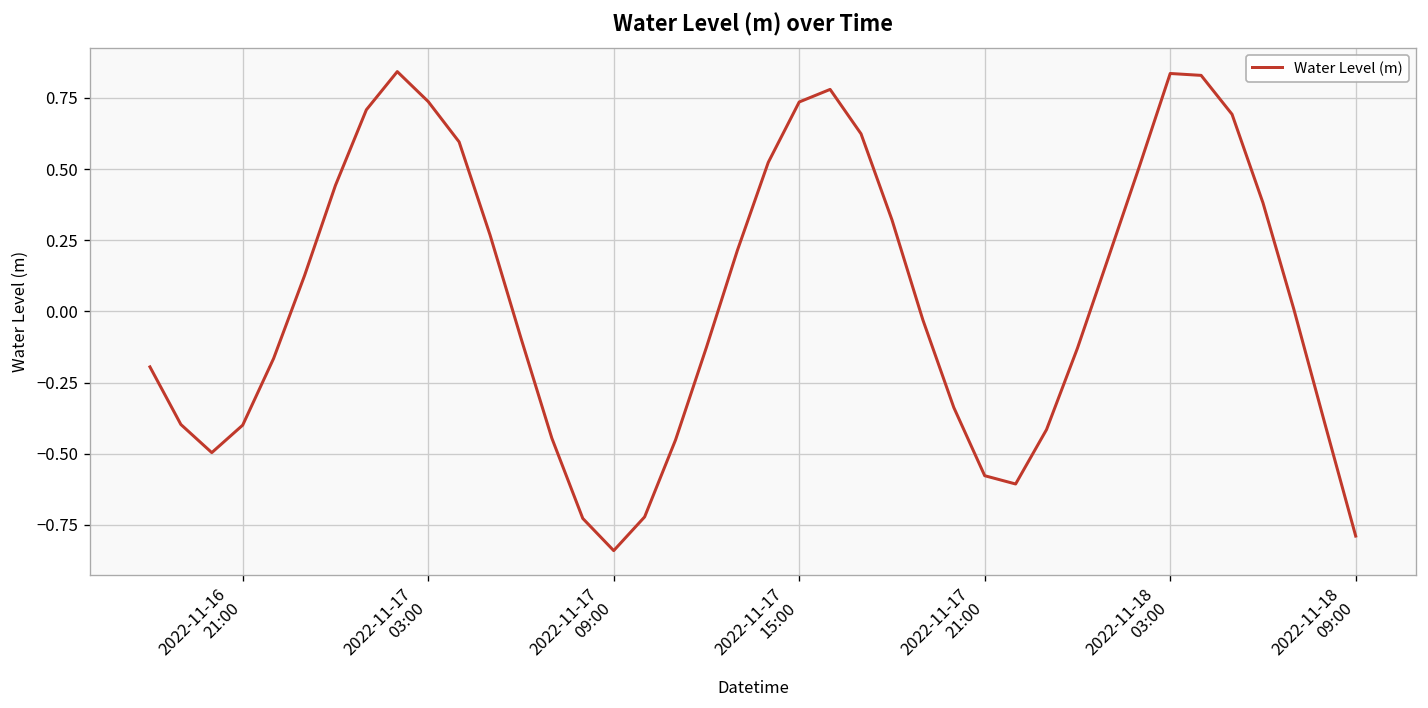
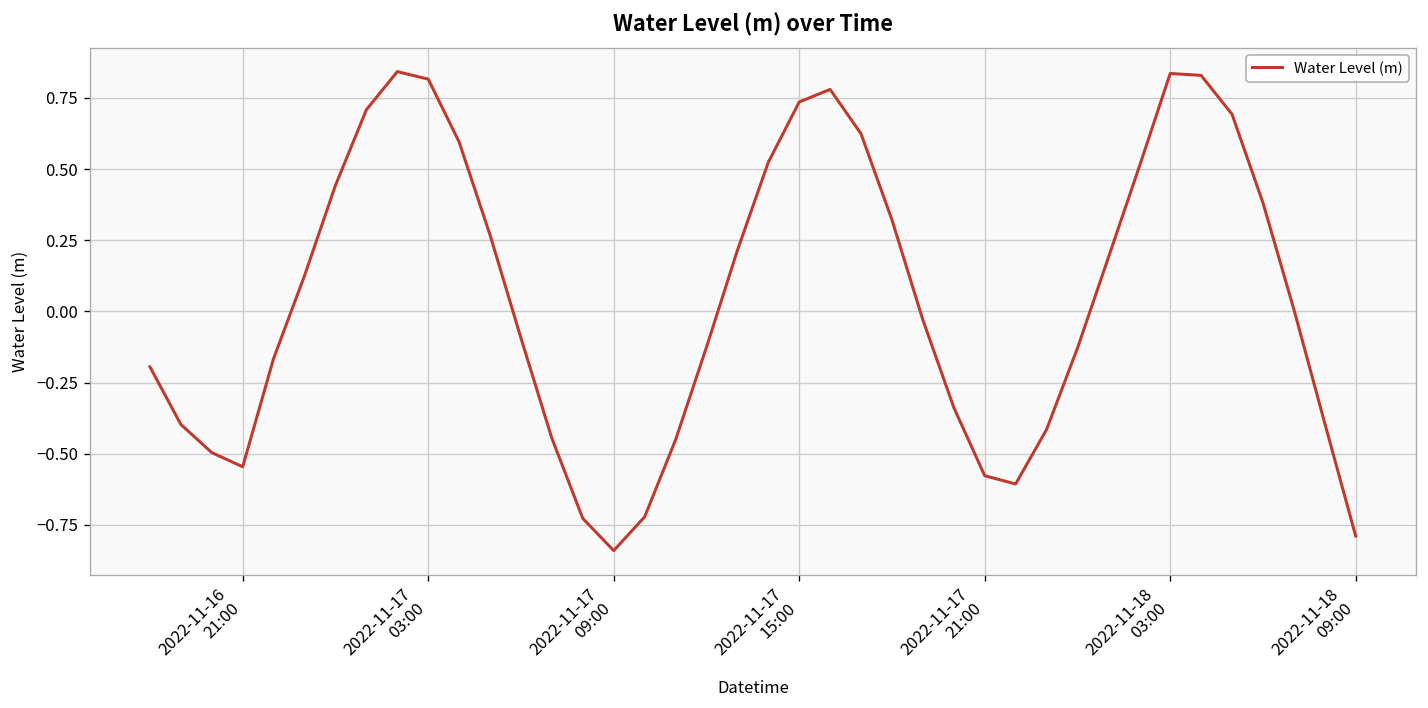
2022-11-16 21:00: -0.40 -> -0.55
2022-11-17 03:00: 0.74 -> 0.82
